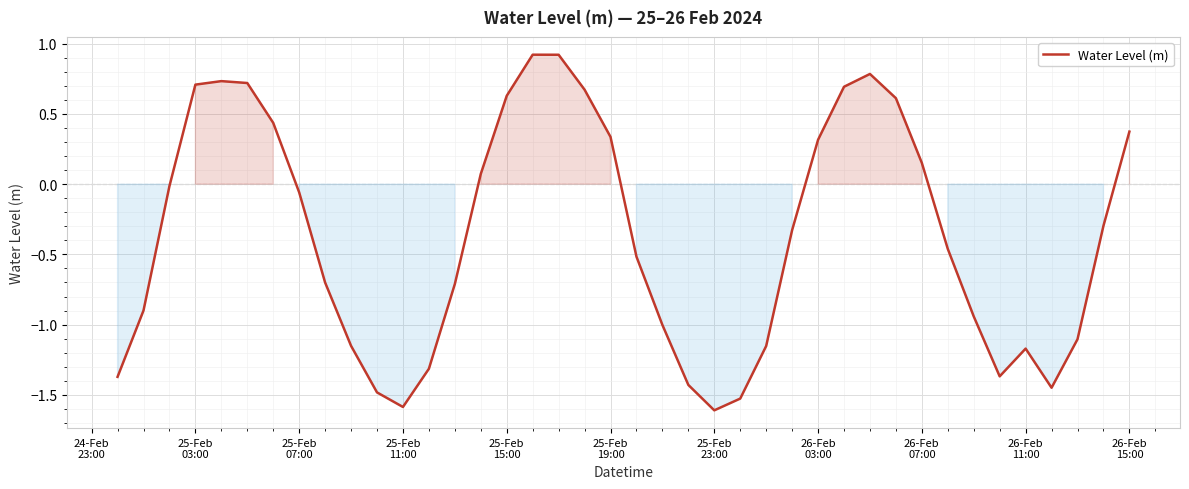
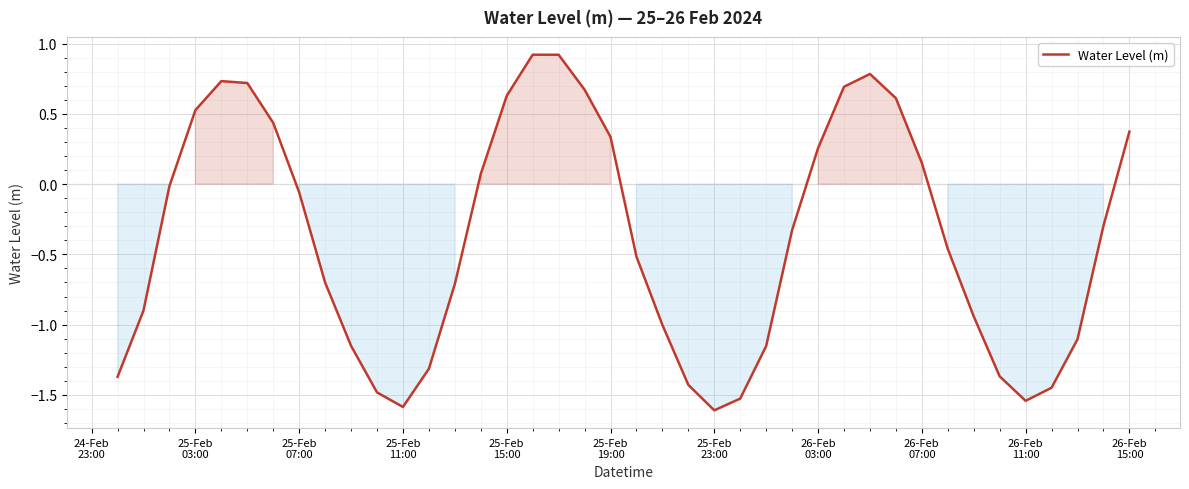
25-Feb 03:00: 0.71 -> 0.53
26-Feb 03:00: 0.32 -> 0.26
26-Feb 11:00: -1.17 -> -1.54
